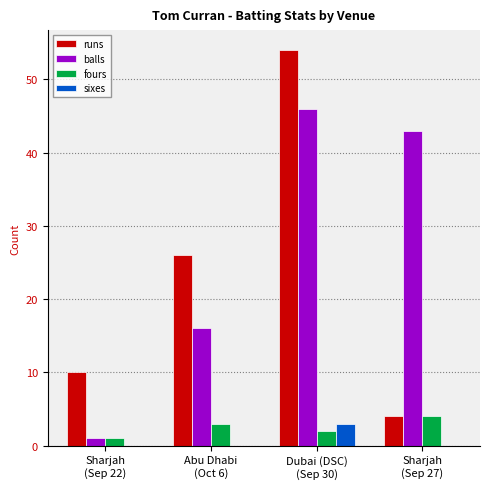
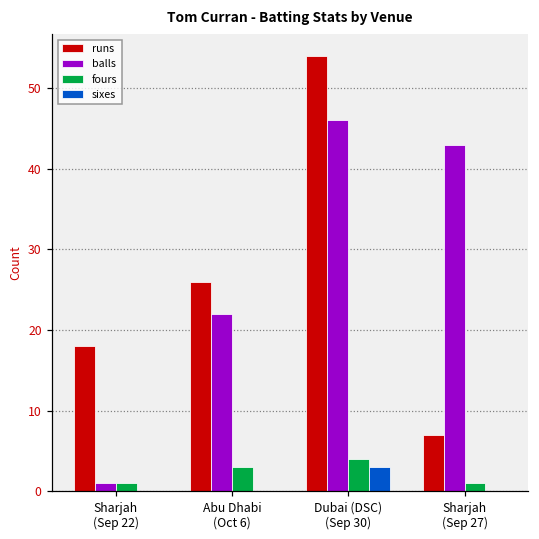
runs, Sharjah (Sep 22): 10 -> 18
balls, Abu Dhabi (Oct 6): 16 -> 22
fours, Dubai (DSC) (Sep 30): 2 -> 4
runs, Sharjah (Sep 27): 4 -> 7
fours, Sharjah (Sep 27): 4 -> 1
